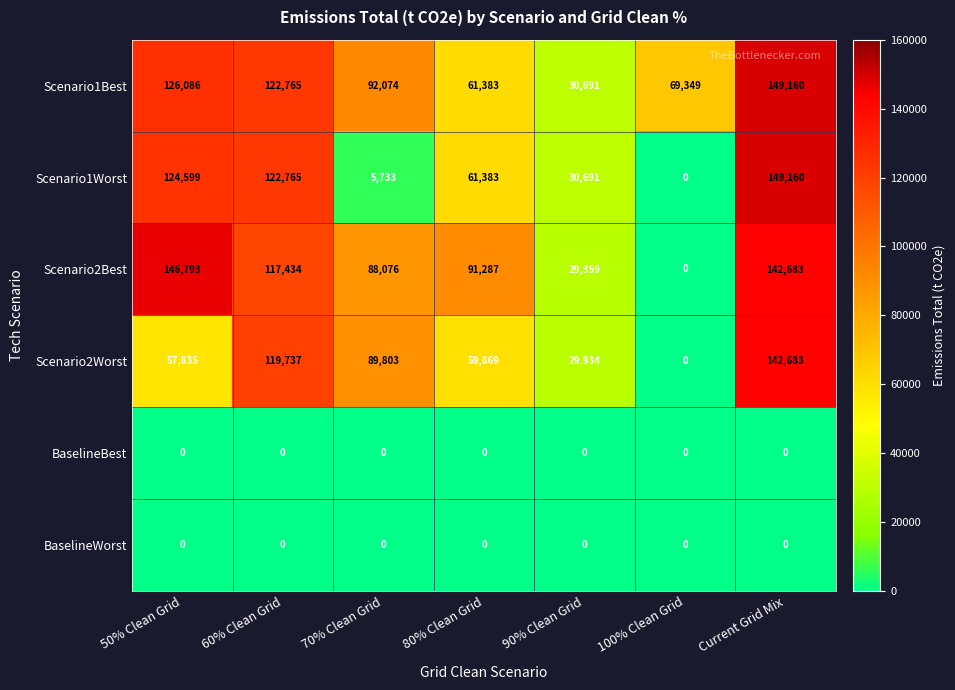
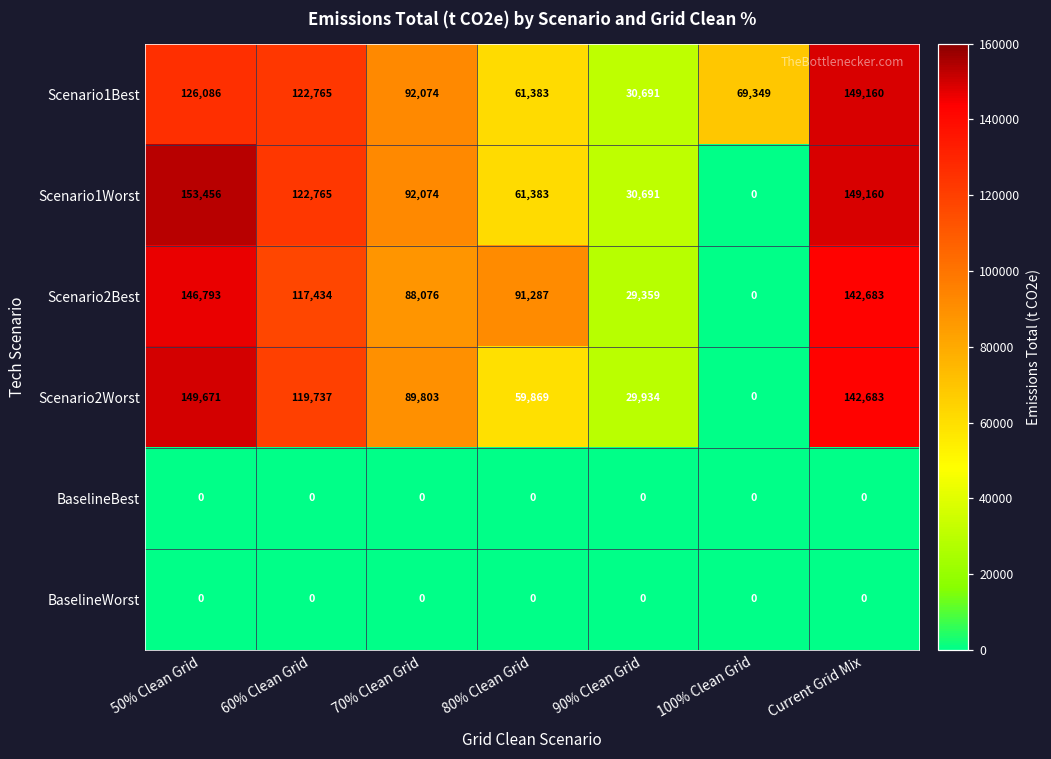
Scenario1Worst, 50% Clean Grid: 124,599 -> 153,456
Scenario1Worst, 70% Clean Grid: 5,733 -> 92,074
Scenario2Worst, 50% Clean Grid: 57,835 -> 149,671
